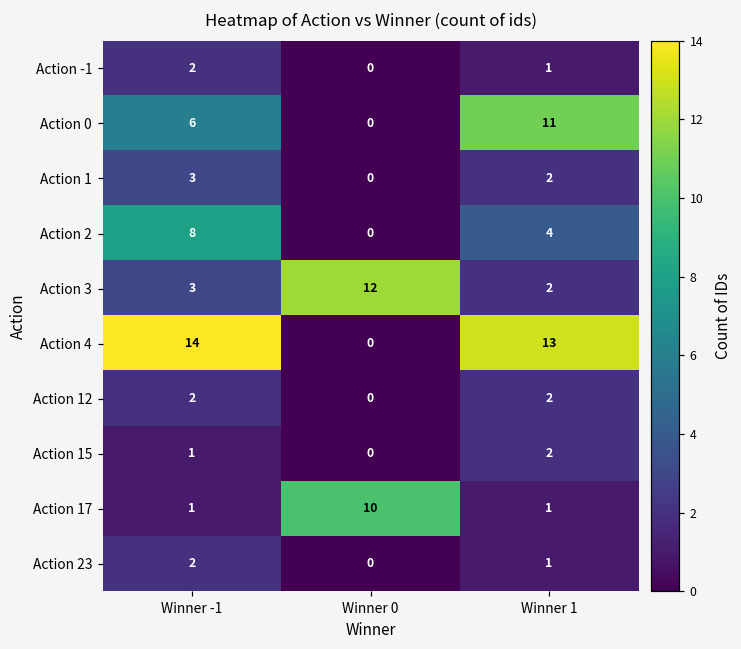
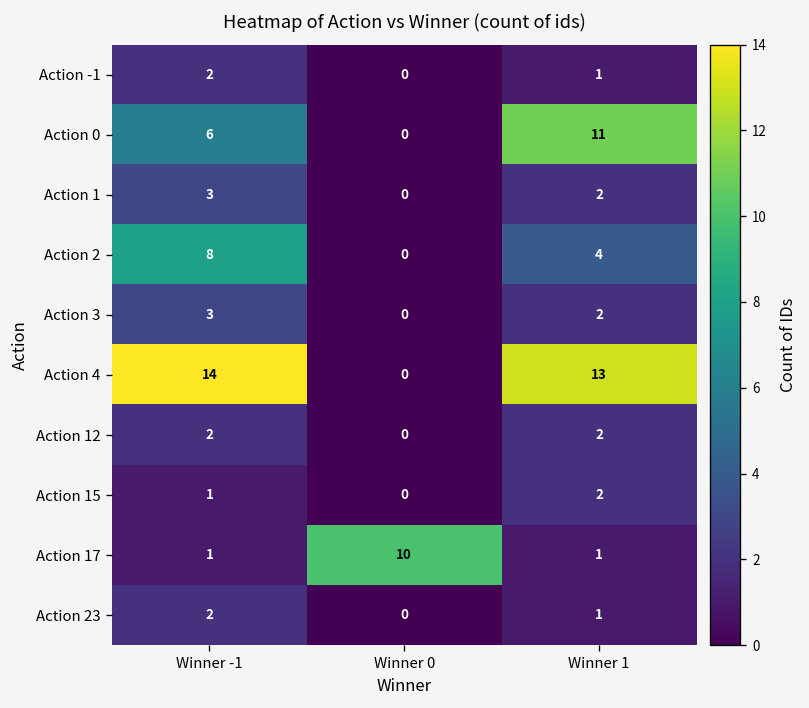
Action 3, Winner 0: 12 -> 0
